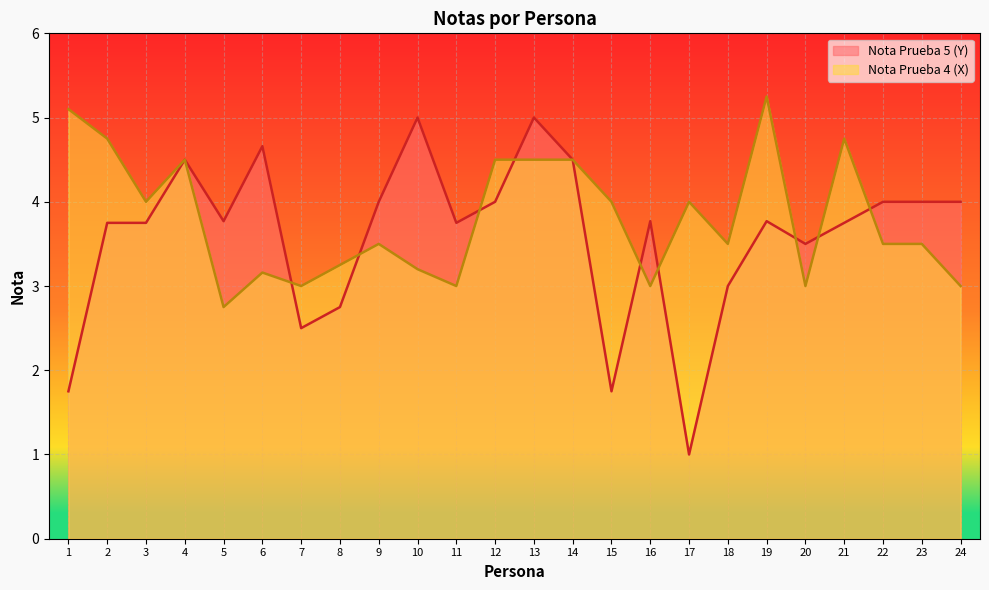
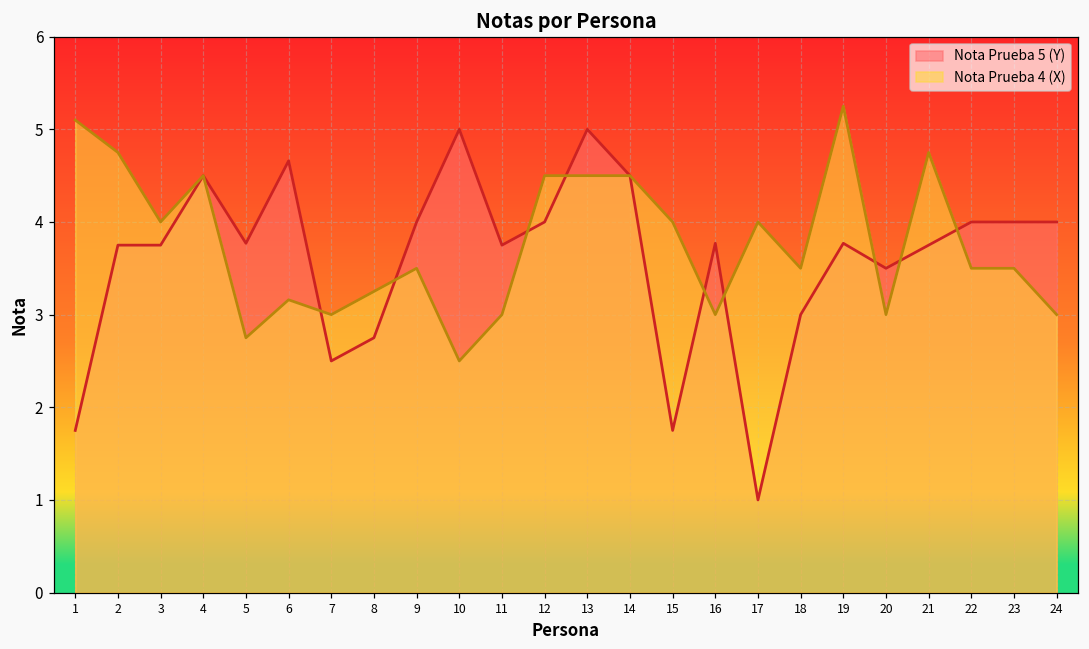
Nota Prueba 4 (X), 10: 3.2 -> 2.5
